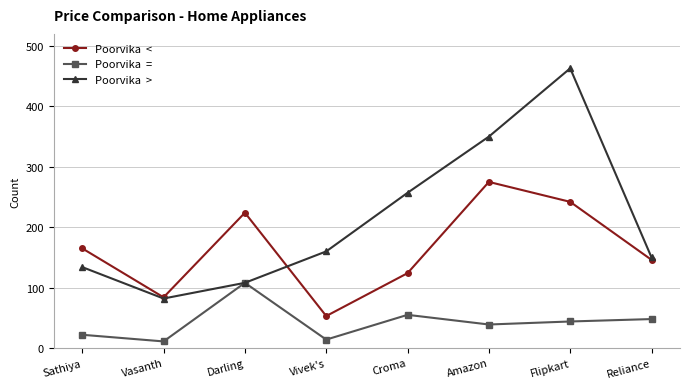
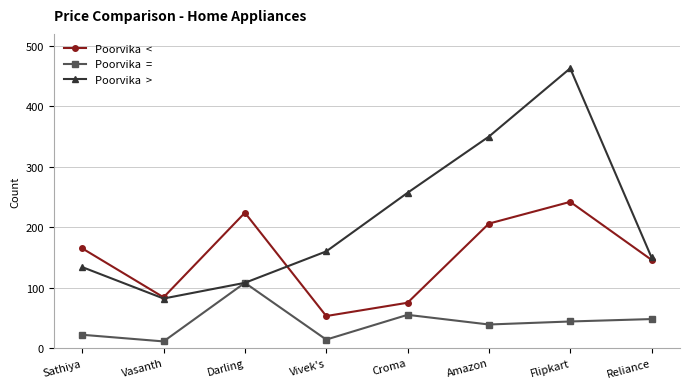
Poorvika <, Croma: 120 -> 80
Poorvika <, Amazon: 280 -> 210
